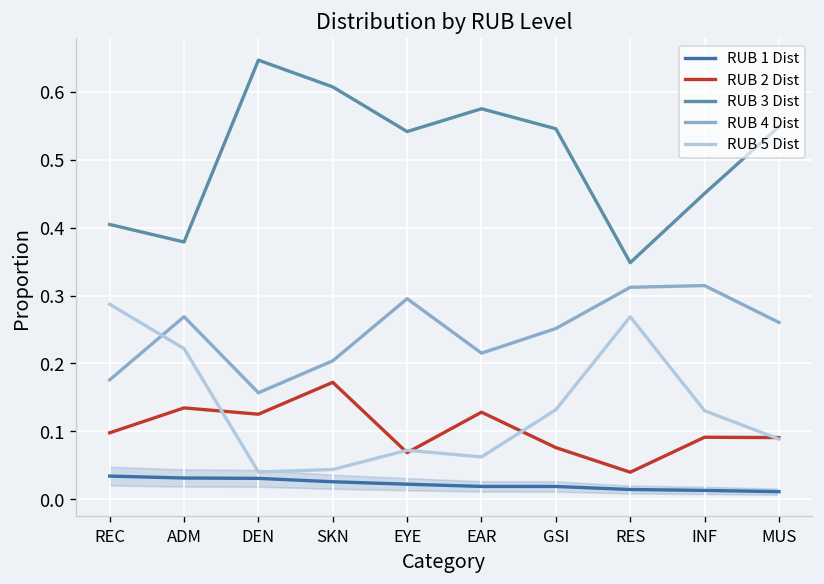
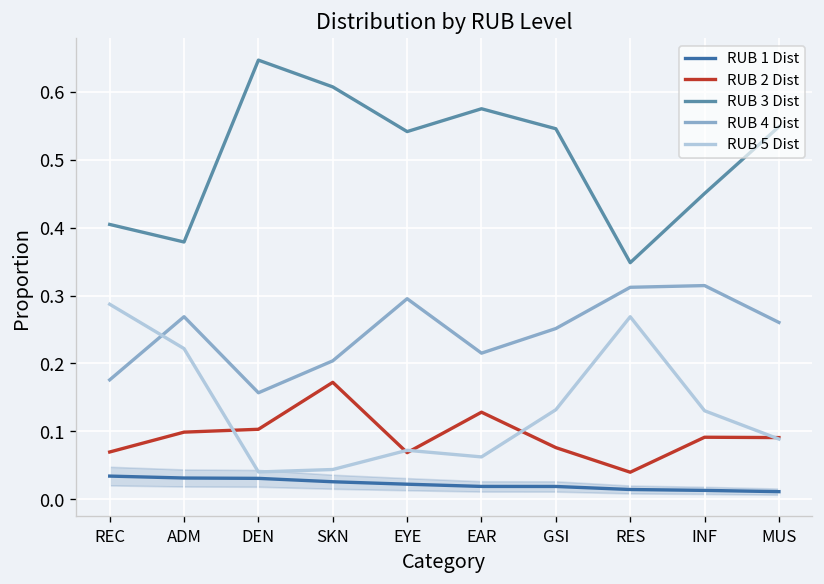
RUB 2 Dist, REC: 0.10 -> 0.07
RUB 2 Dist, ADM: 0.13 -> 0.10
RUB 2 Dist, DEN: 0.13 -> 0.10
